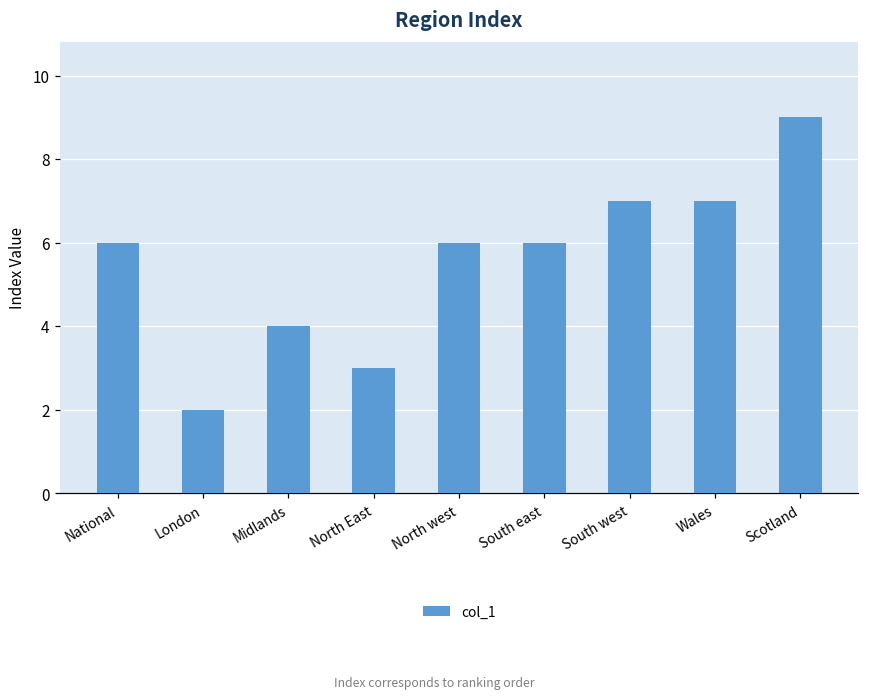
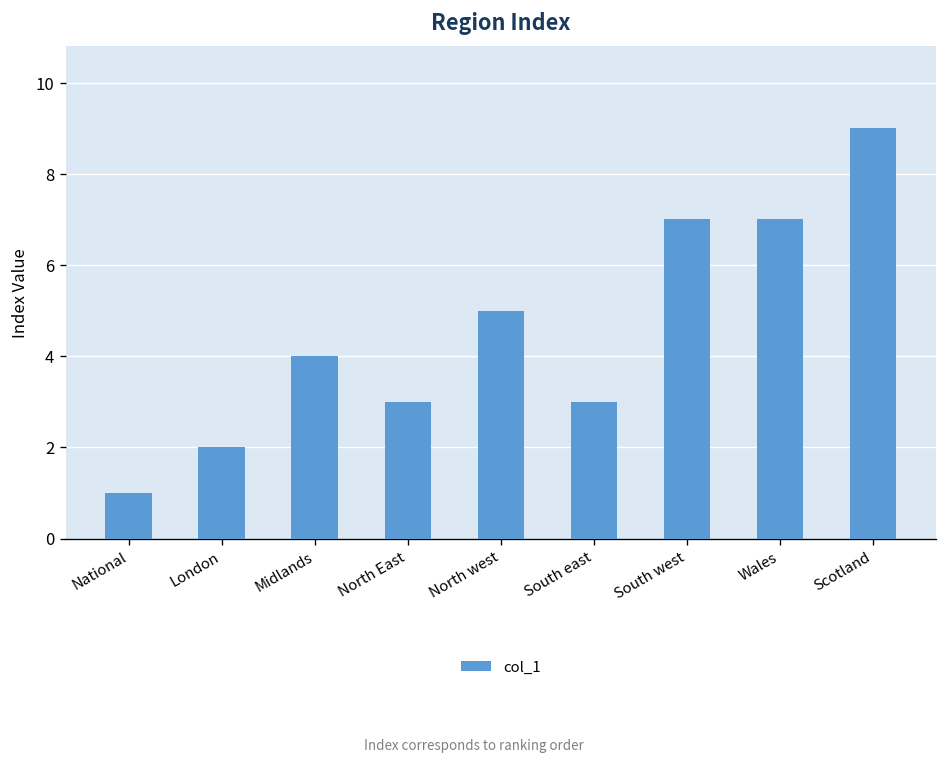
National: 6 -> 1
North west: 6 -> 5
South east: 6 -> 3
